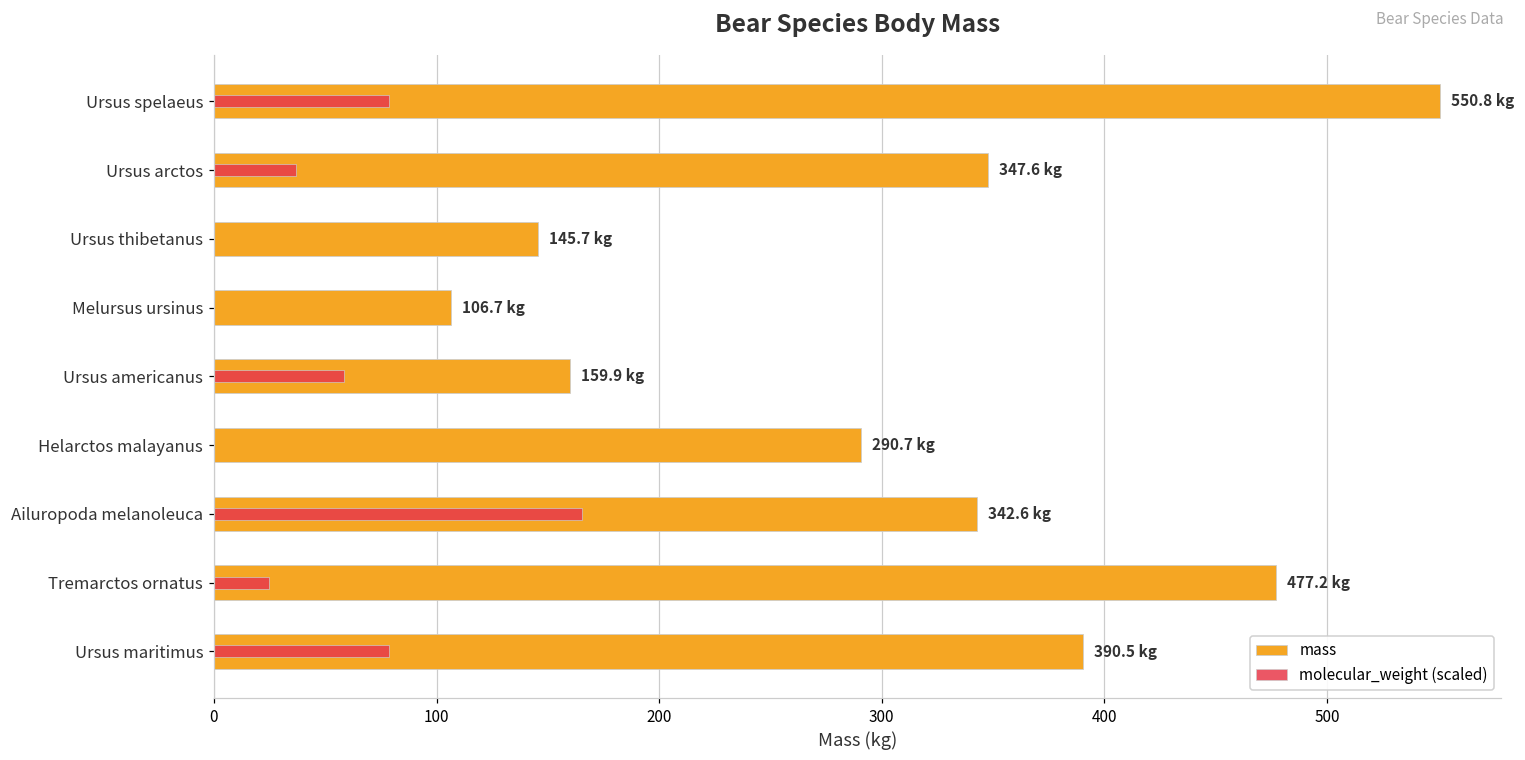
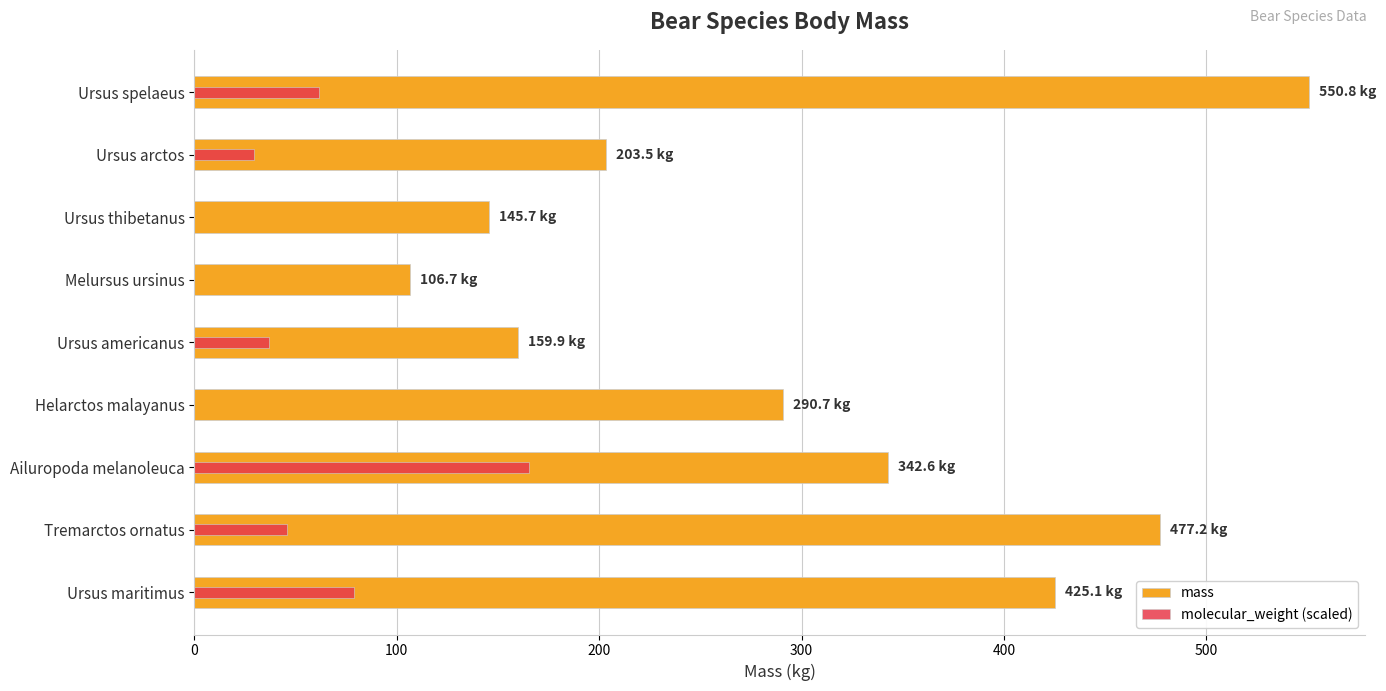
molecular_weight (scaled), Ursus spelaeus: 79 -> 61
mass, Ursus arctos: 347.6 -> 203.5
molecular_weight (scaled), Ursus arctos: 37 -> 30
molecular_weight (scaled), Ursus americanus: 58 -> 37
molecular_weight (scaled), Tremarctos ornatus: 25 -> 46
mass, Ursus maritimus: 390.5 -> 425.1
